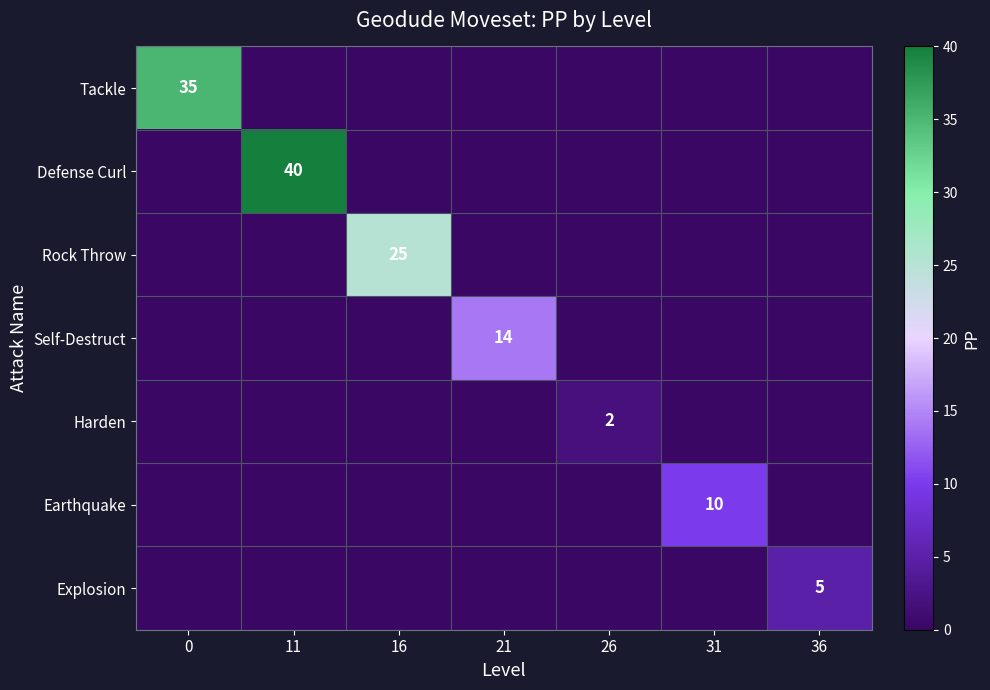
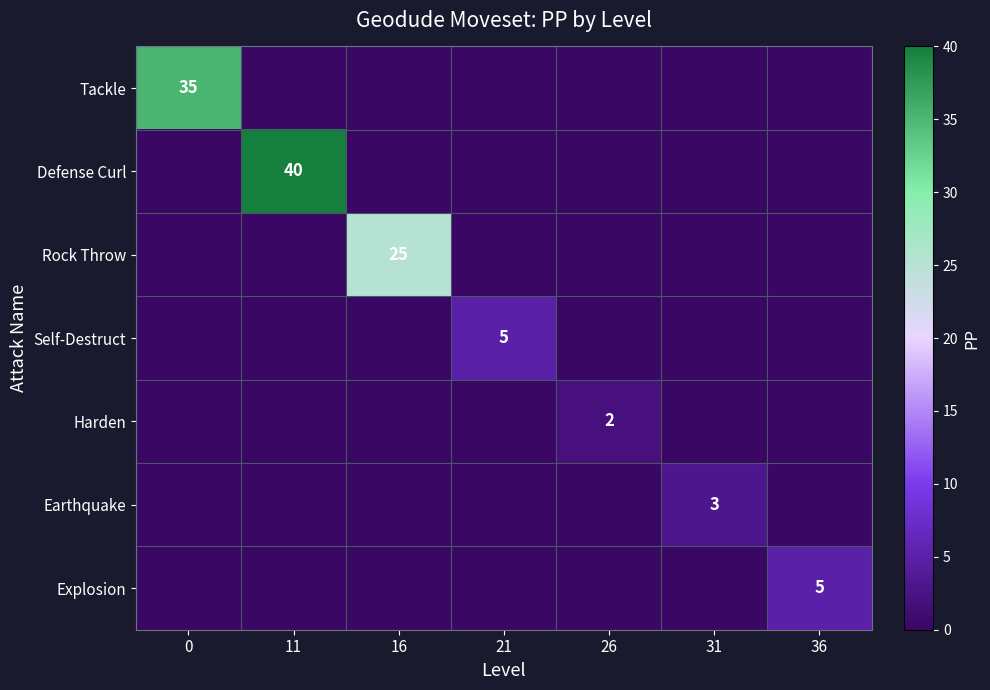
Self-Destruct, 21: 14 -> 5
Earthquake, 31: 10 -> 3
